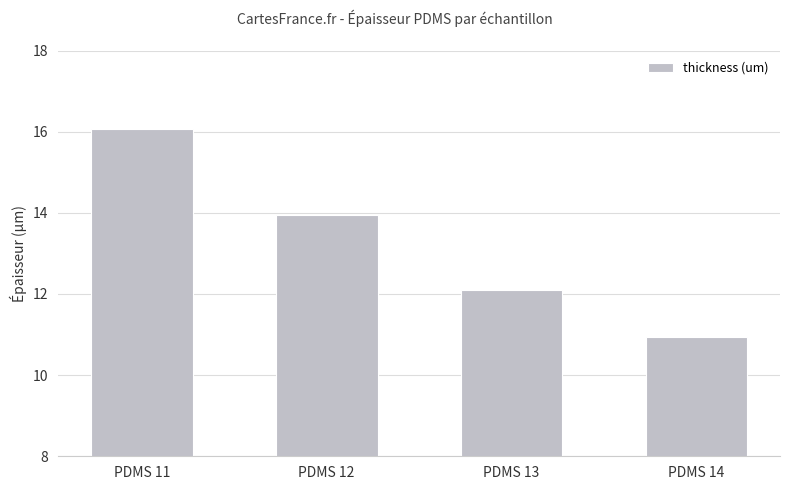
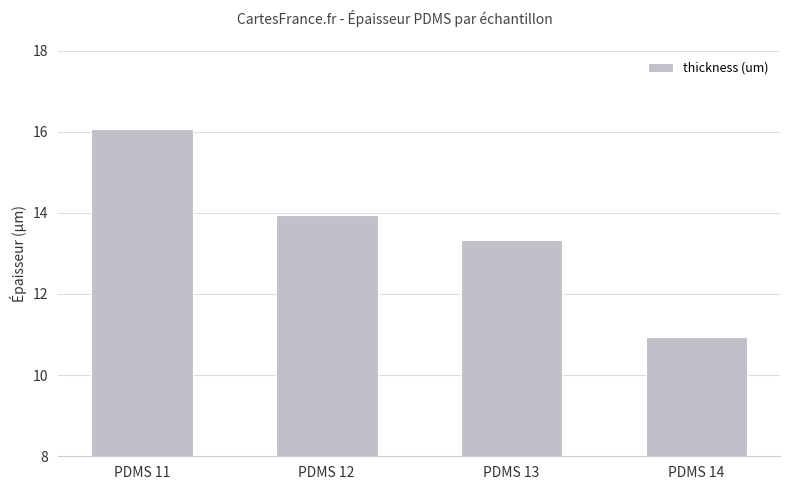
PDMS 13: 12.1 -> 13.3
